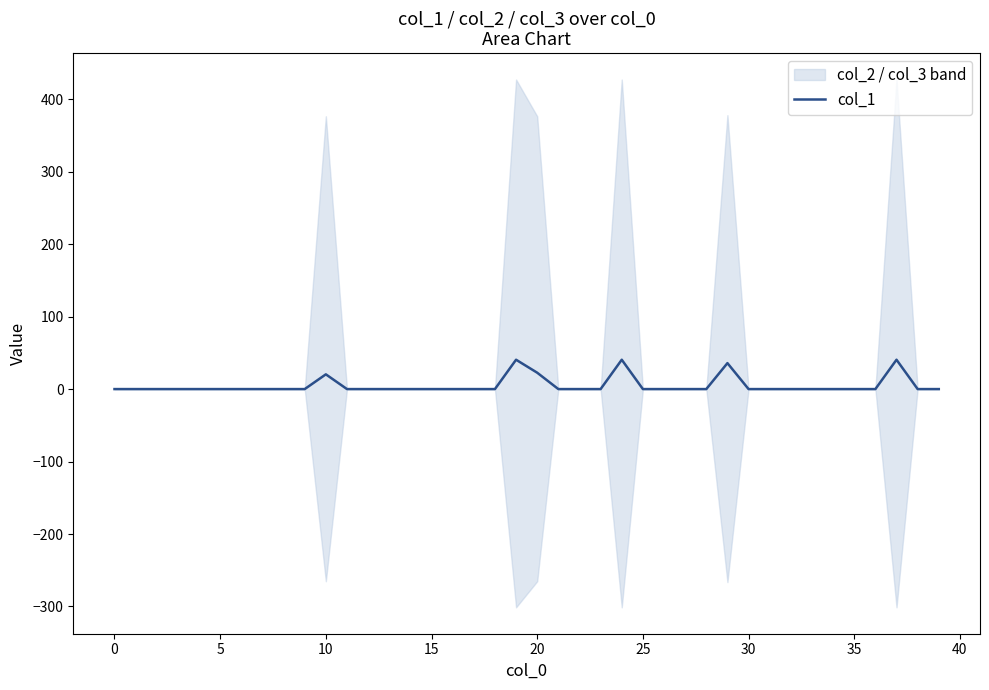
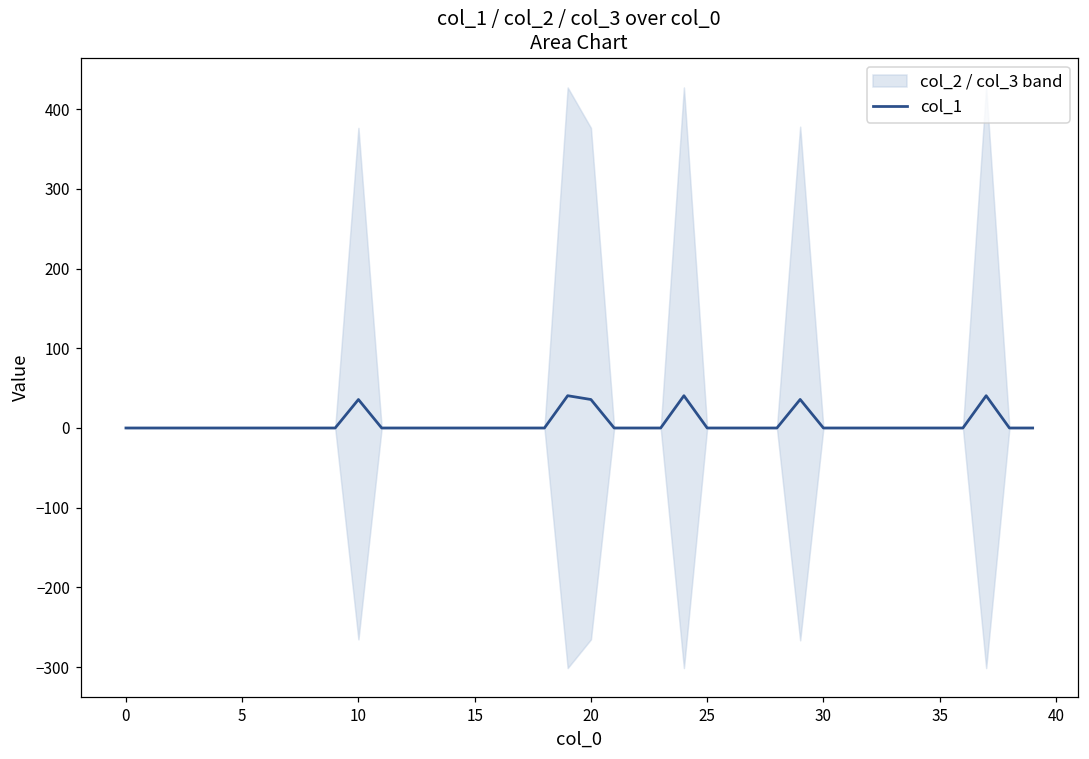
col_1, 10: 20 -> 40
col_1, 20: 20 -> 40
